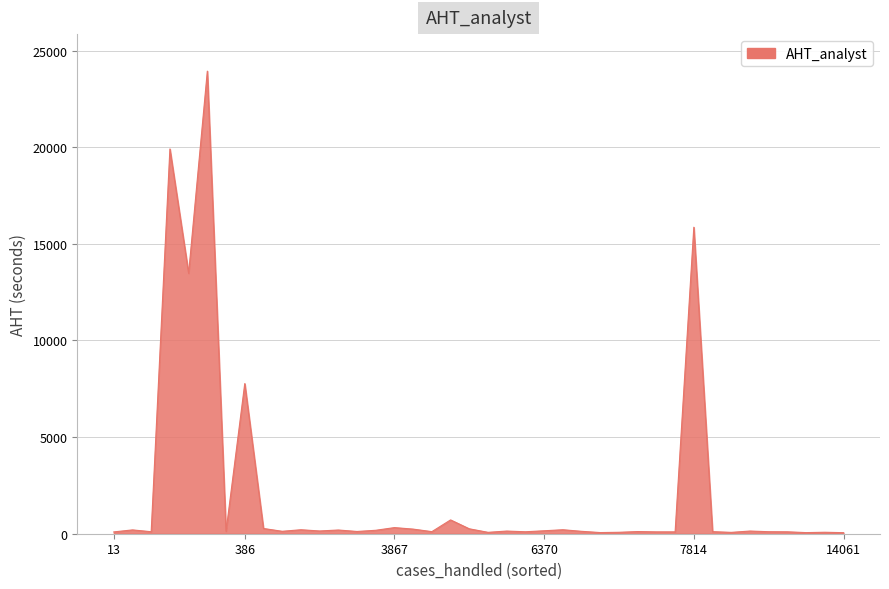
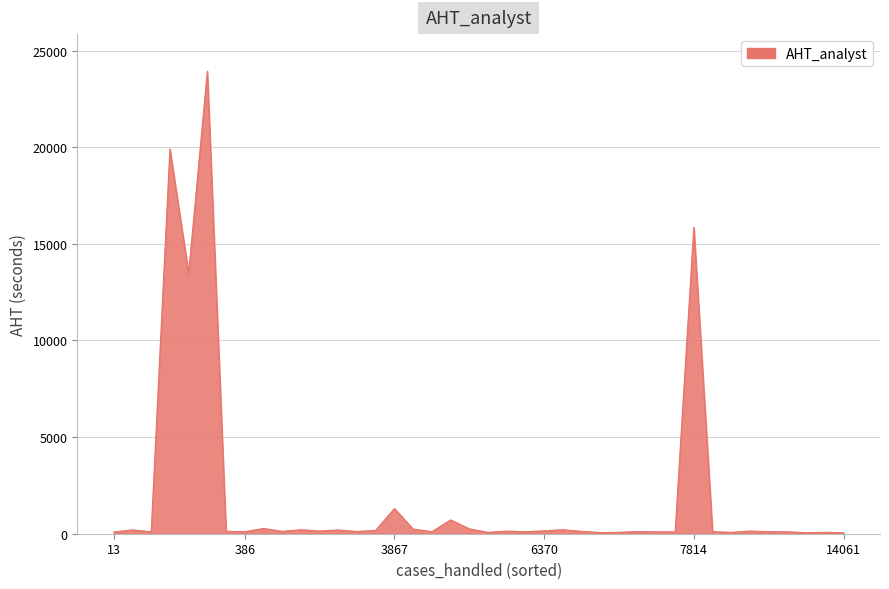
386: 7800 -> 100
3867: 300 -> 1300
